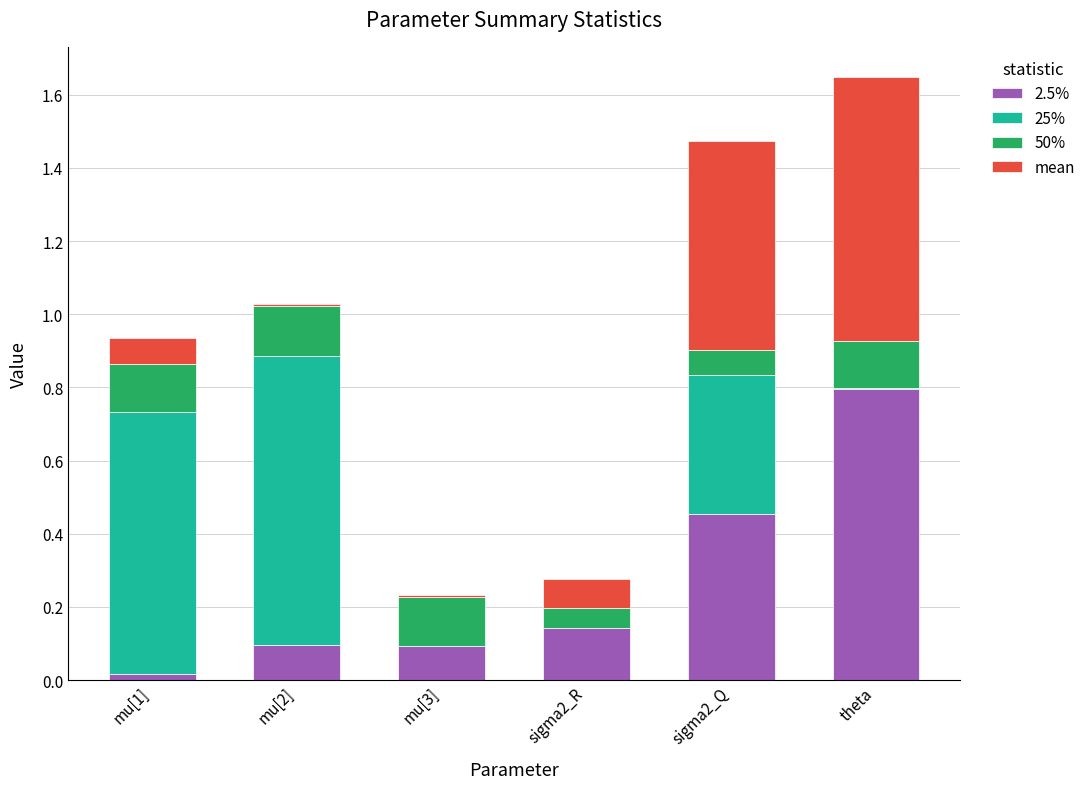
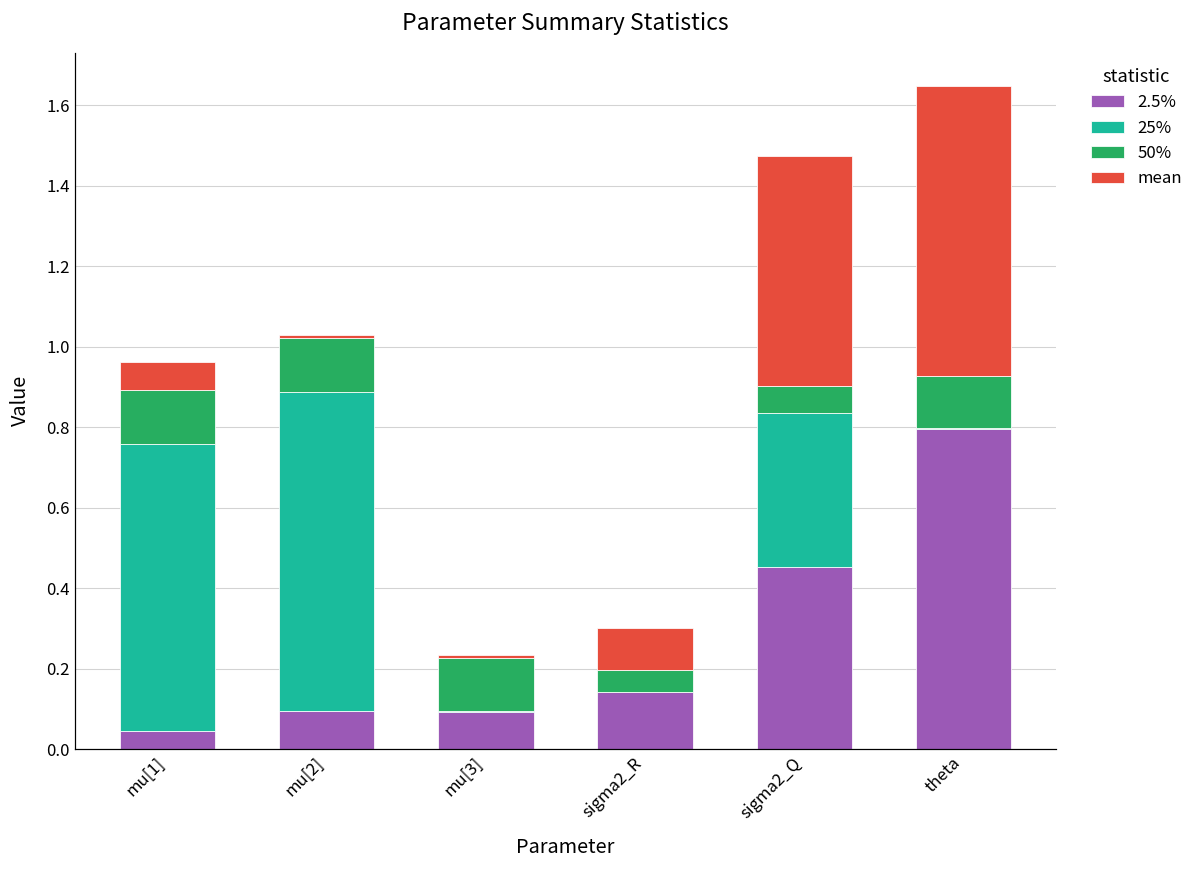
2.5%, mu[1]: 0.02 -> 0.04
mean, sigma2_R: 0.08 -> 0.10
